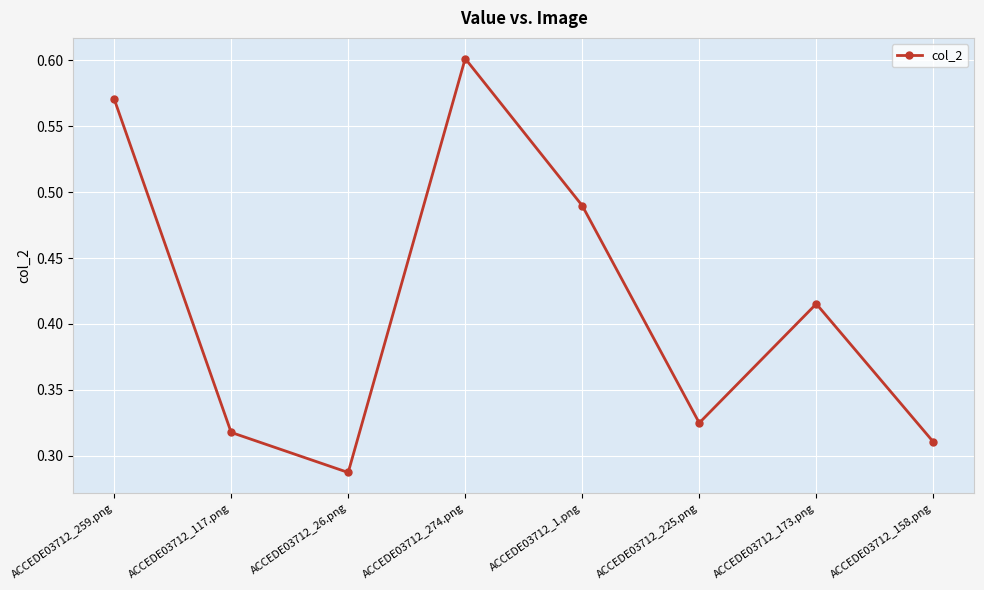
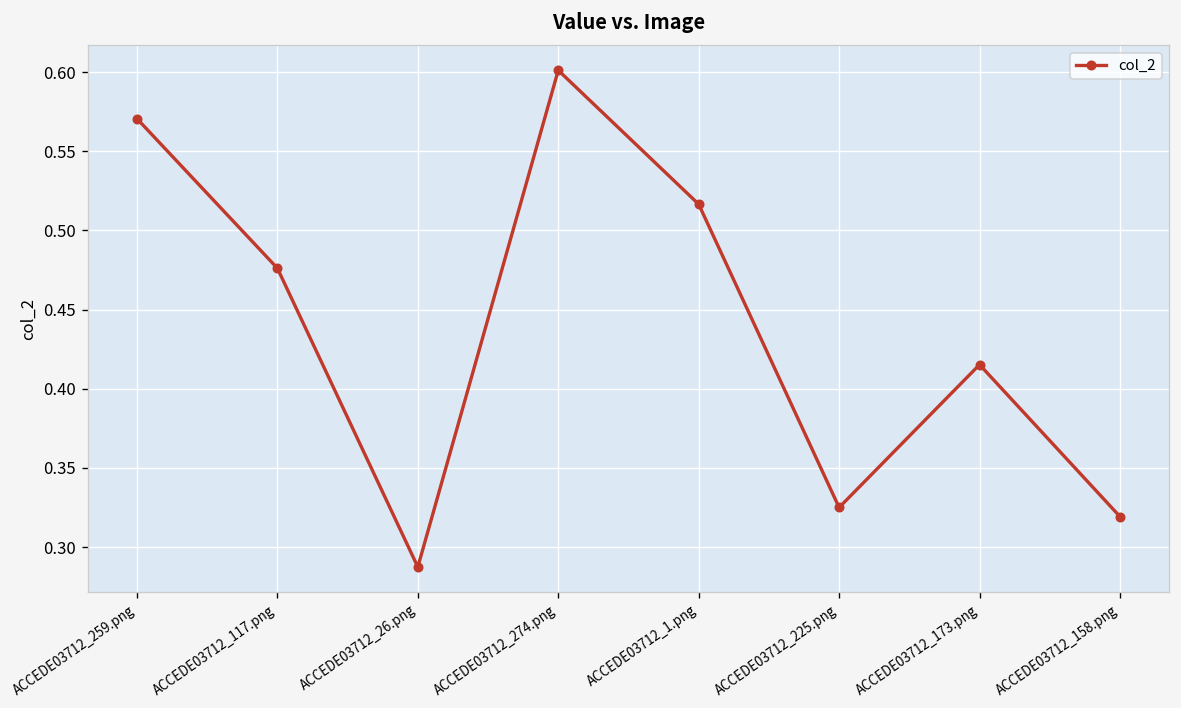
ACCEDE03712_117.png: 0.318 -> 0.476
ACCEDE03712_1.png: 0.490 -> 0.517
ACCEDE03712_158.png: 0.311 -> 0.319
